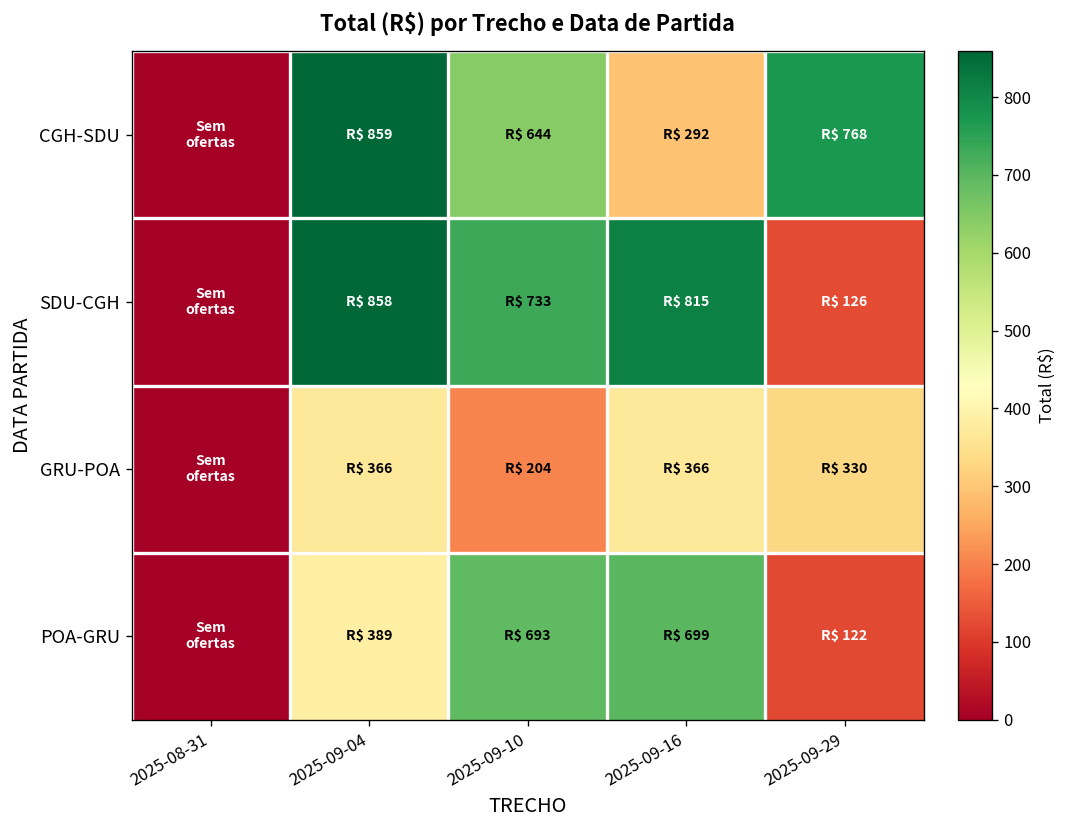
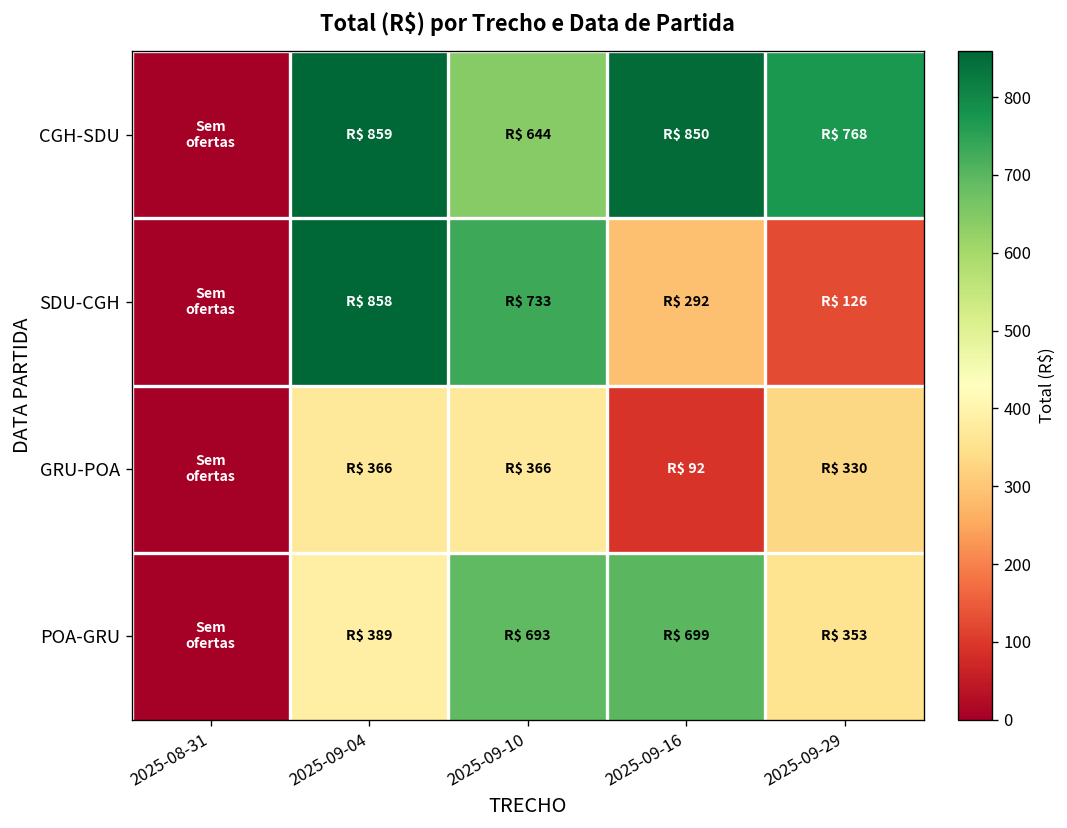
CGH-SDU, 2025-09-16: 292 -> 850
SDU-CGH, 2025-09-16: 815 -> 292
GRU-POA, 2025-09-10: 204 -> 366
GRU-POA, 2025-09-16: 366 -> 92
POA-GRU, 2025-09-29: 122 -> 353
